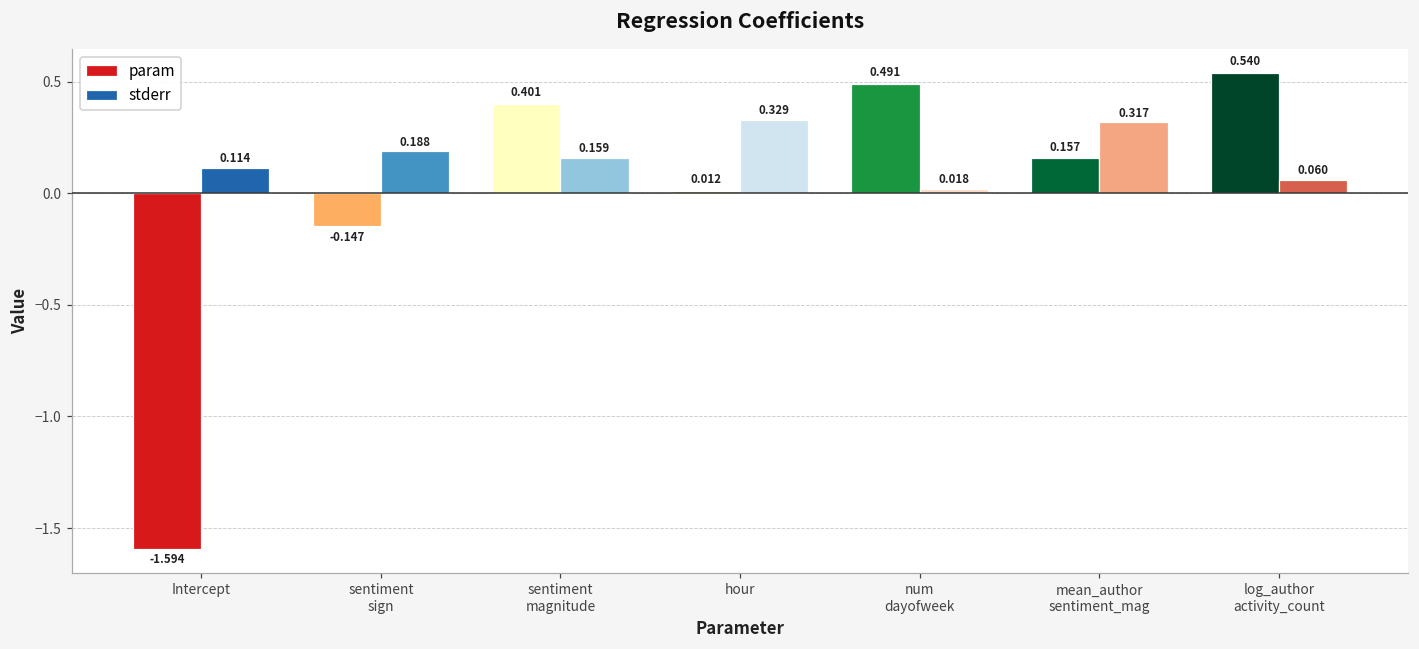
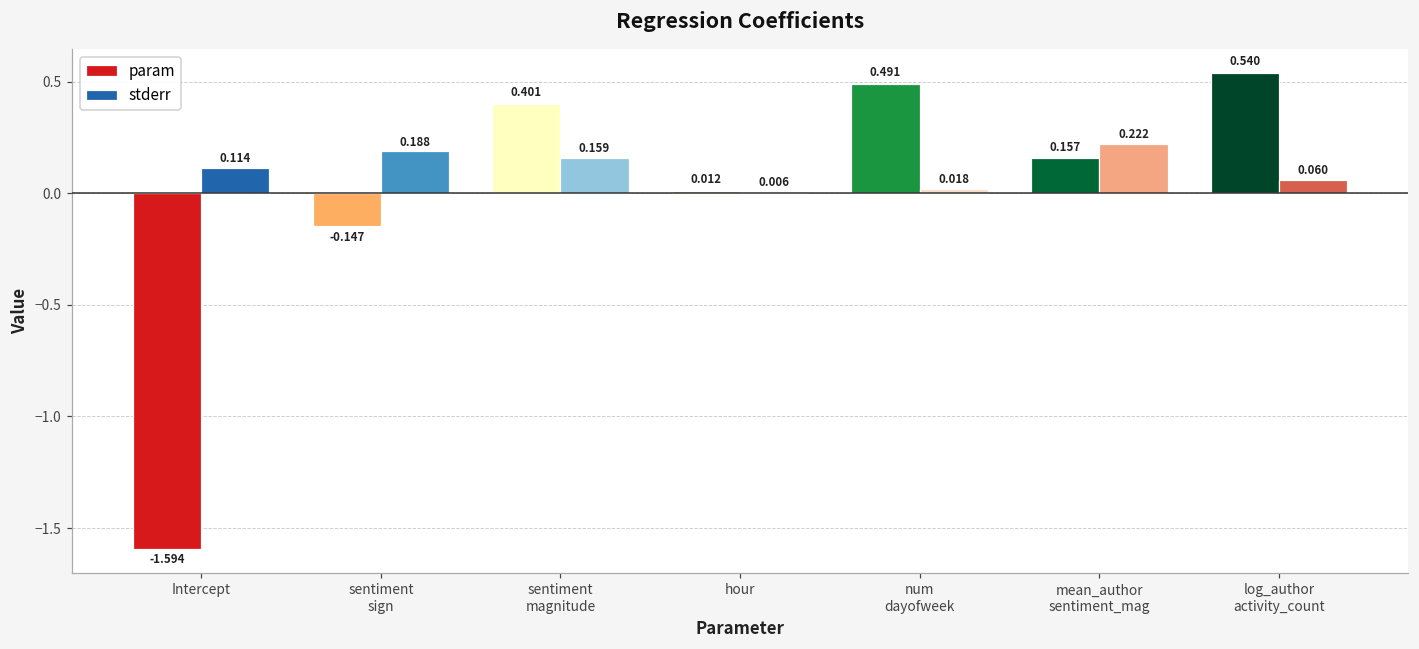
stderr, hour: 0.329 -> 0.006
stderr, mean_author sentiment_mag: 0.317 -> 0.222
